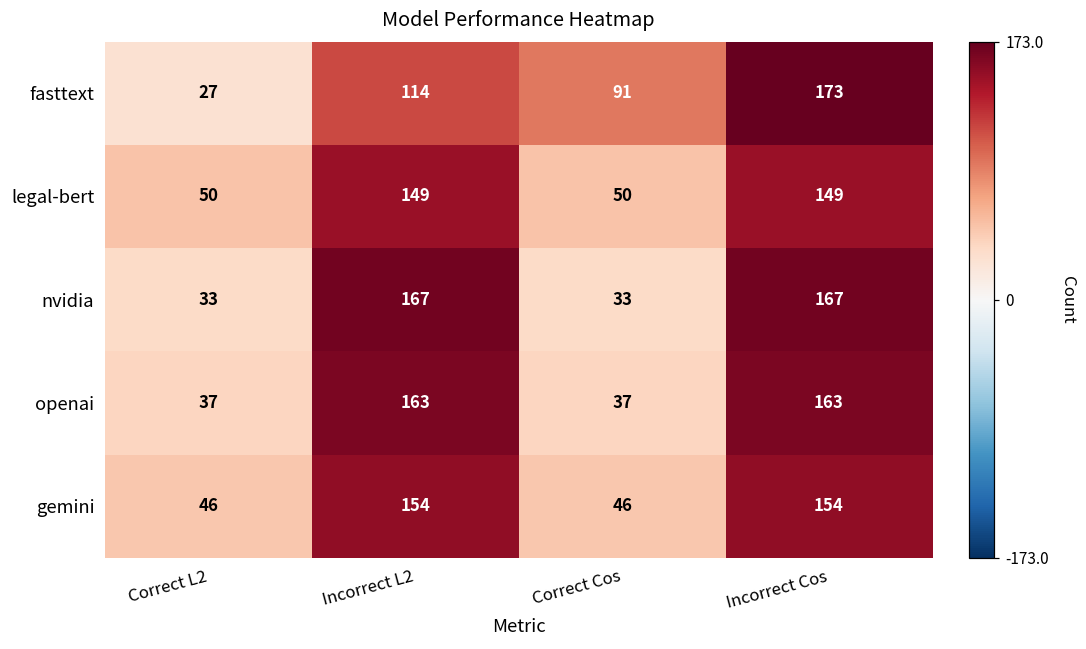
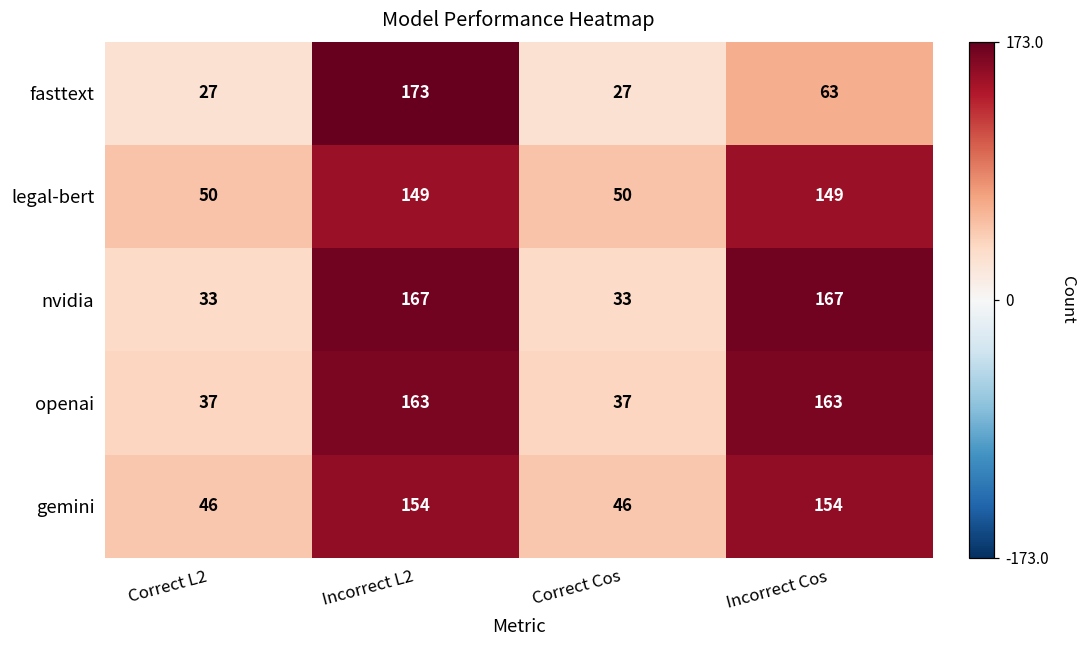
fasttext, Incorrect L2: 114 -> 173
fasttext, Correct Cos: 91 -> 27
fasttext, Incorrect Cos: 173 -> 63
